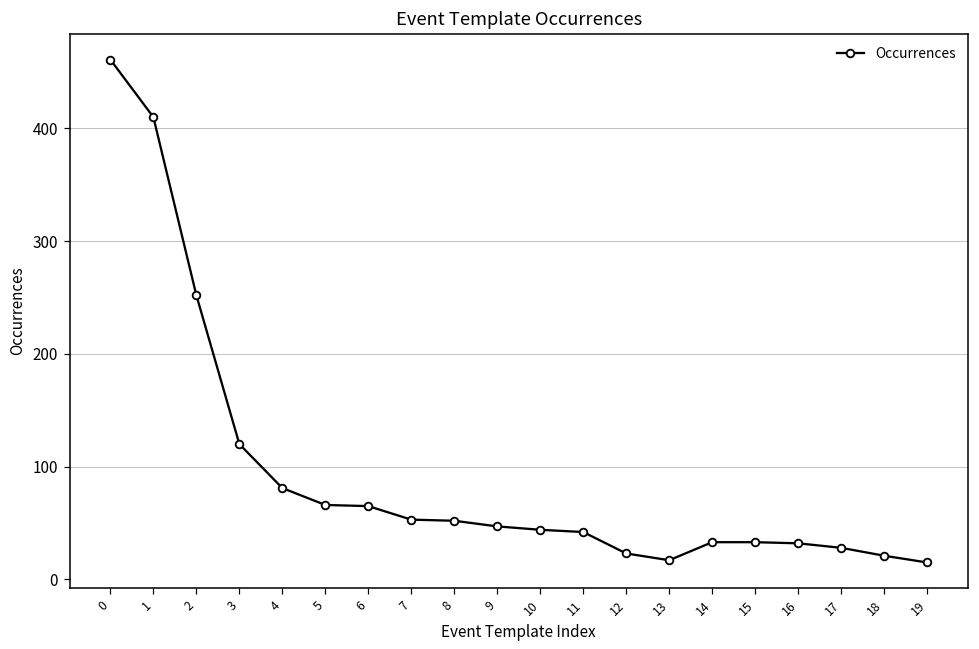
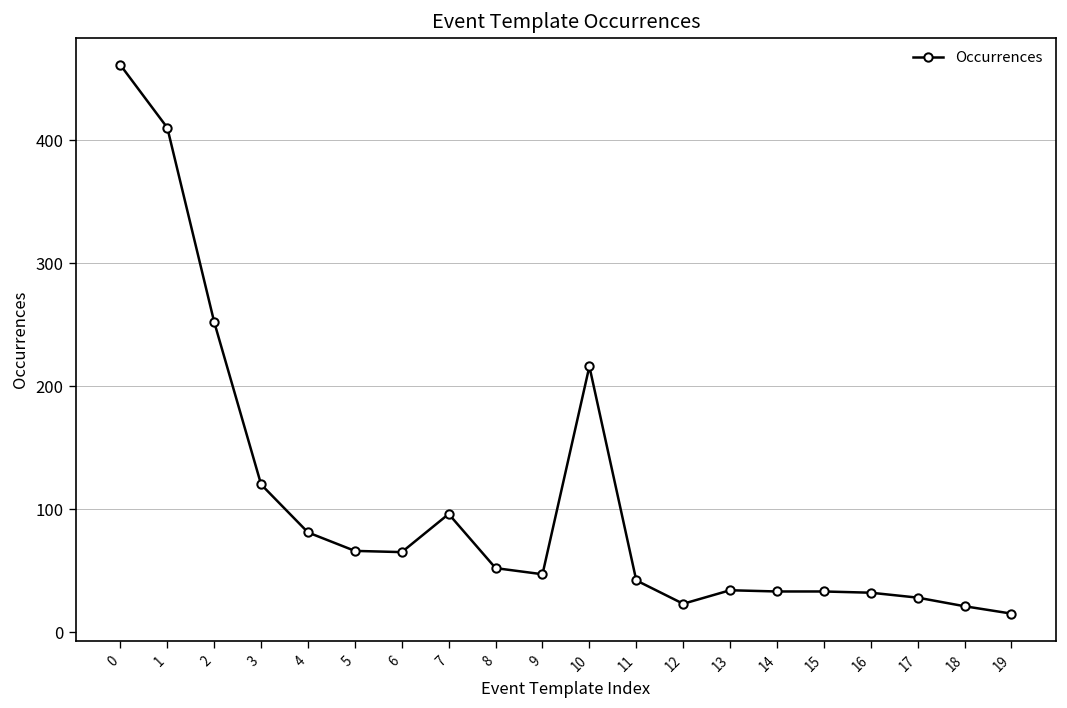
7: 53 -> 96
10: 44 -> 216
13: 17 -> 34
